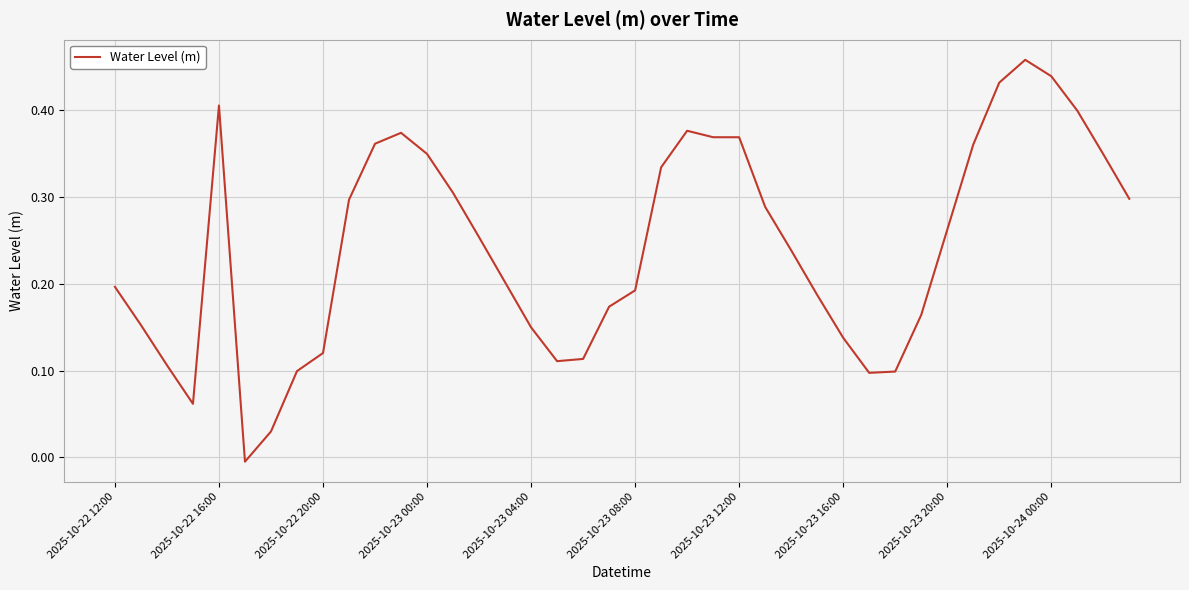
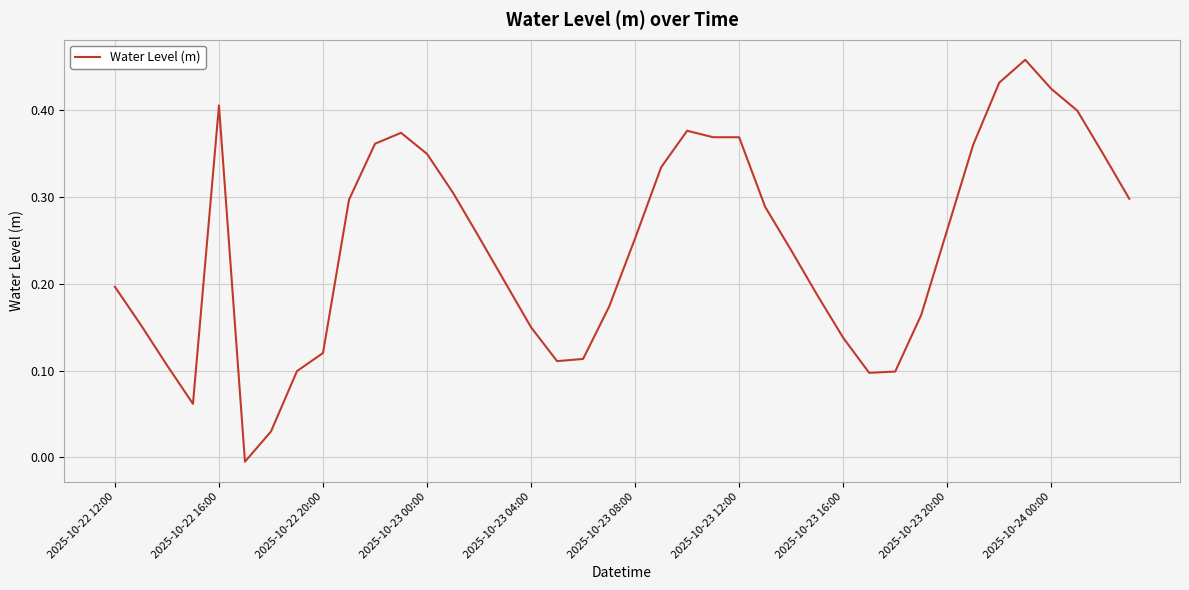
2025-10-23 08:00: 0.19 -> 0.25
2025-10-24 00:00: 0.44 -> 0.42
